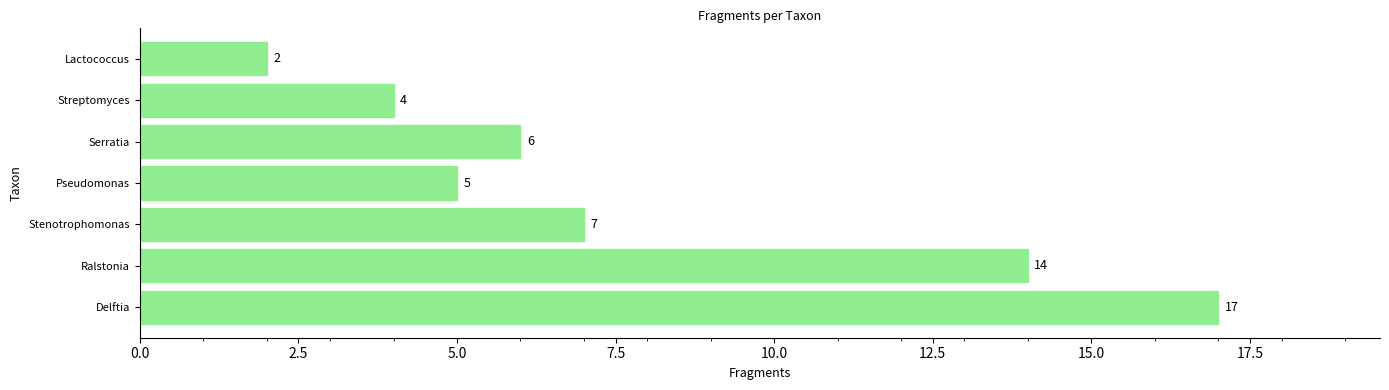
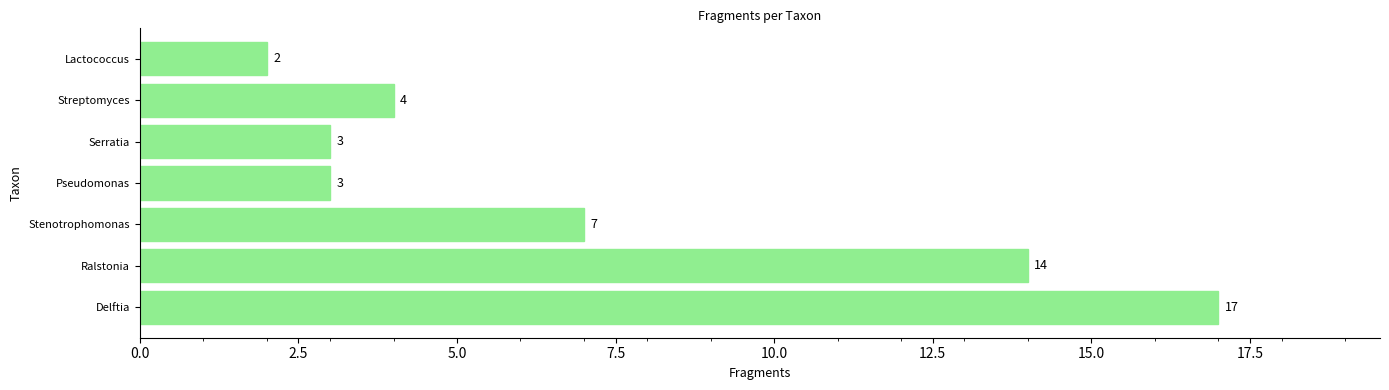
Serratia: 6 -> 3
Pseudomonas: 5 -> 3
